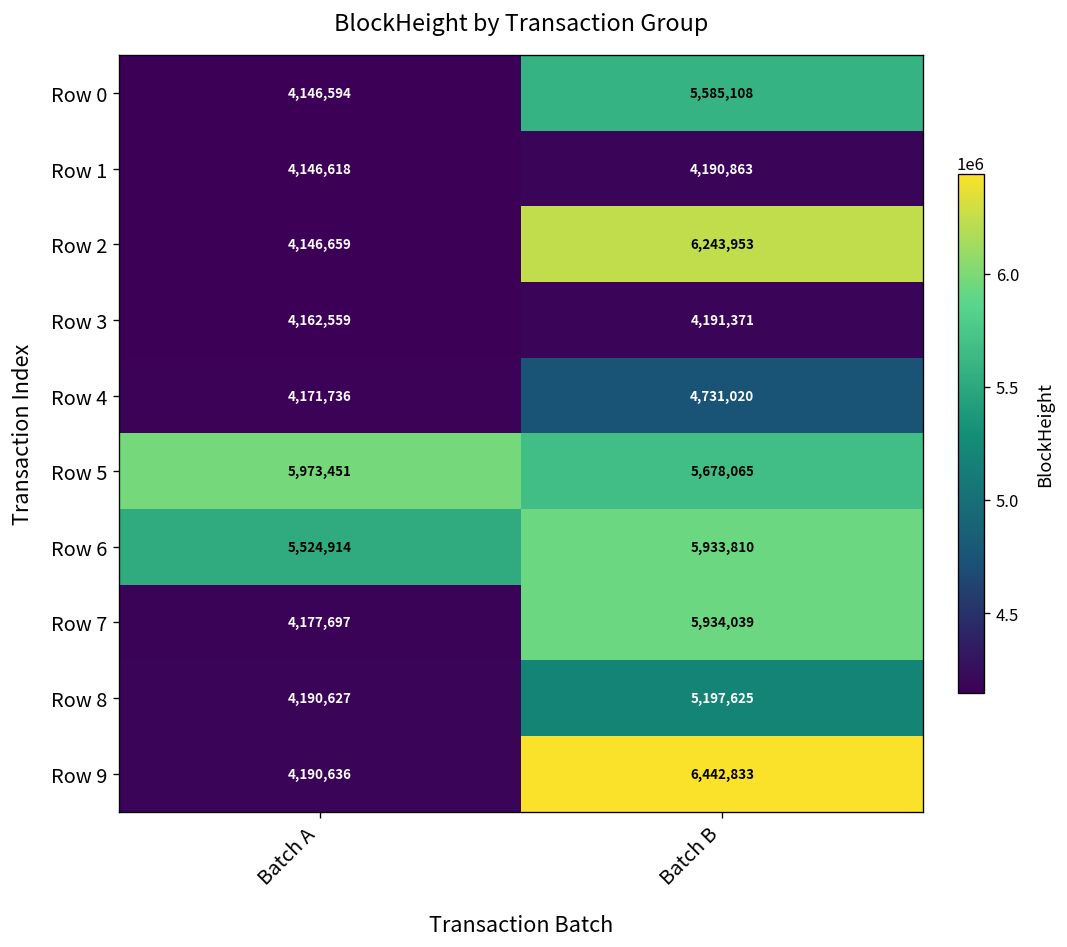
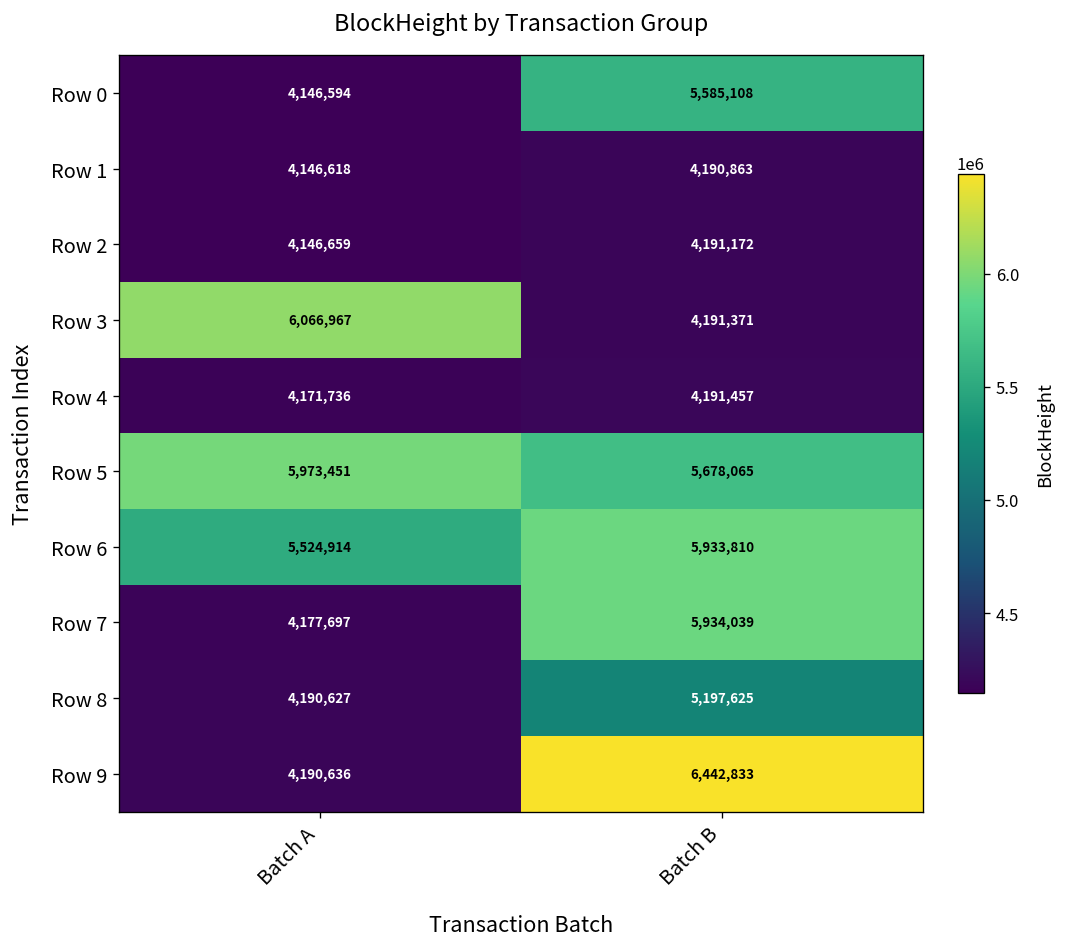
Row 2, Batch B: 6,243,953 -> 4,191,172
Row 3, Batch A: 4,162,559 -> 6,066,967
Row 4, Batch B: 4,731,020 -> 4,191,457
